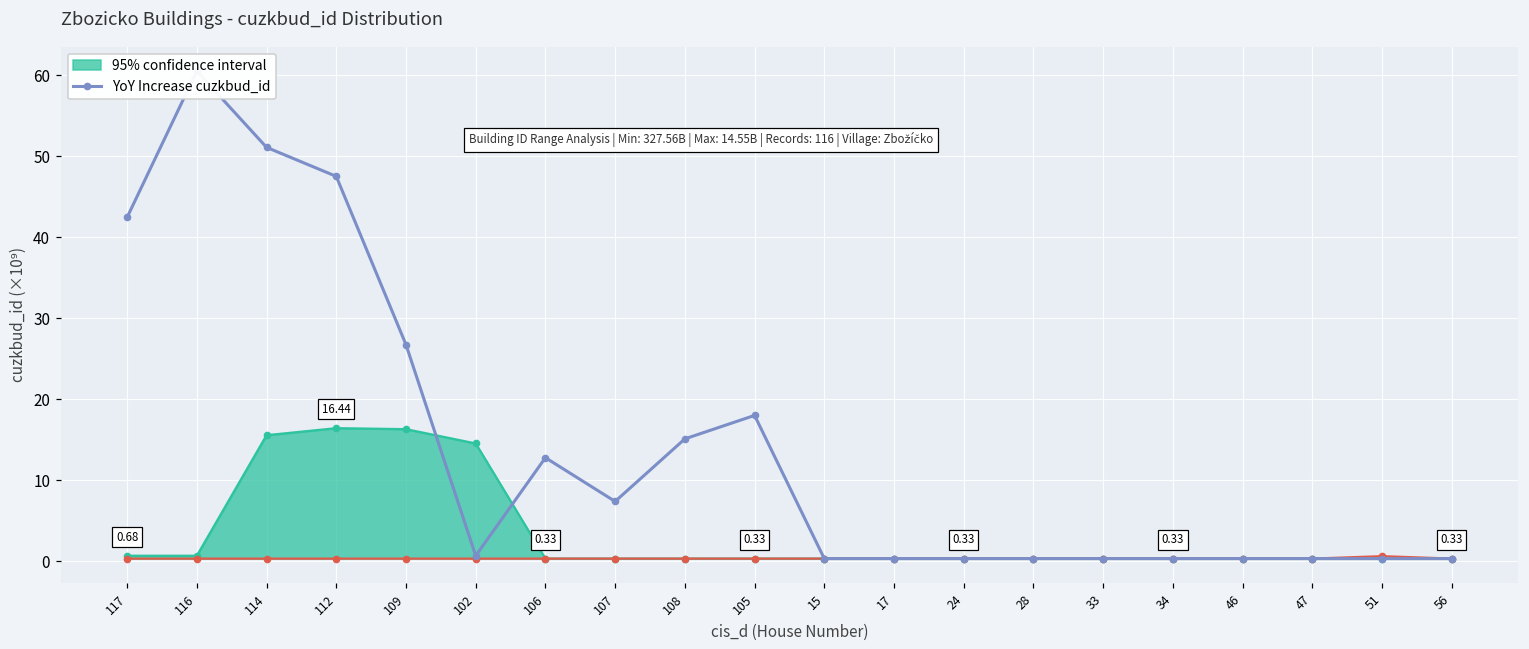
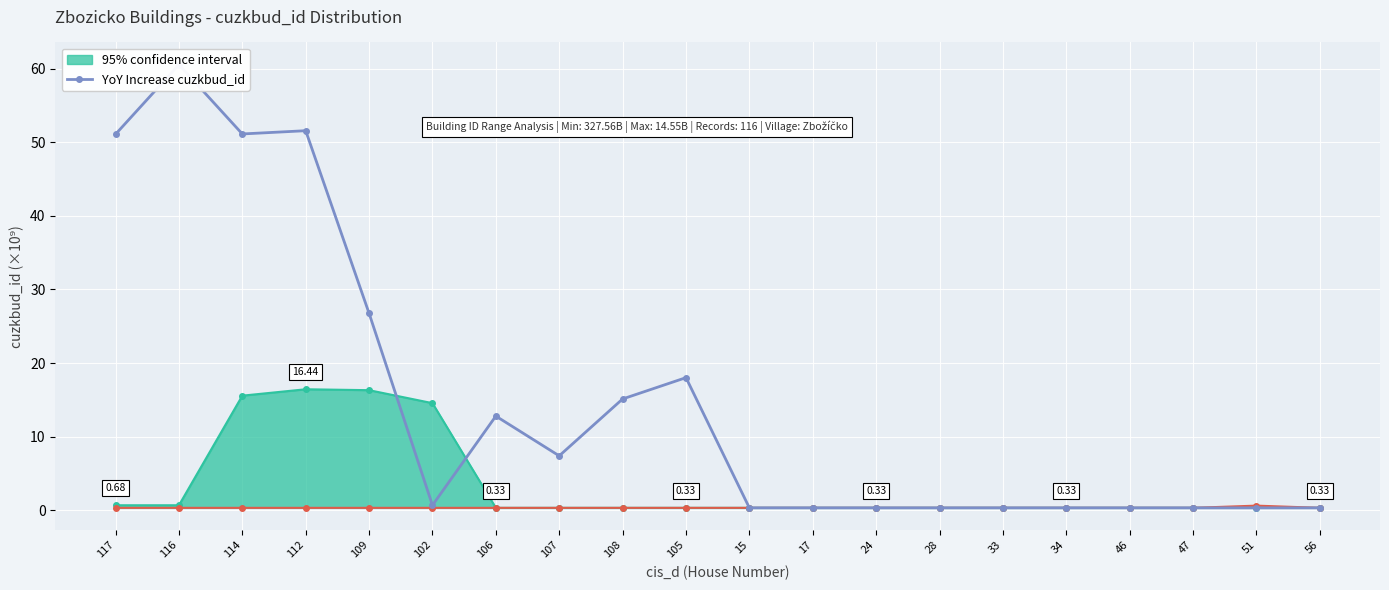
YoY Increase cuzkbud_id, 117: 42 -> 51
YoY Increase cuzkbud_id, 112: 48 -> 52
